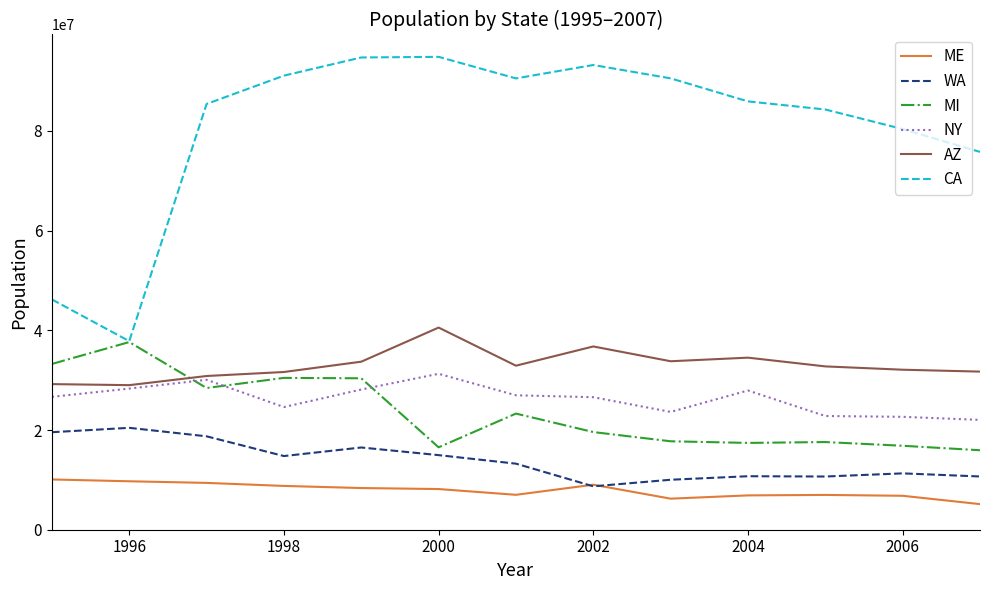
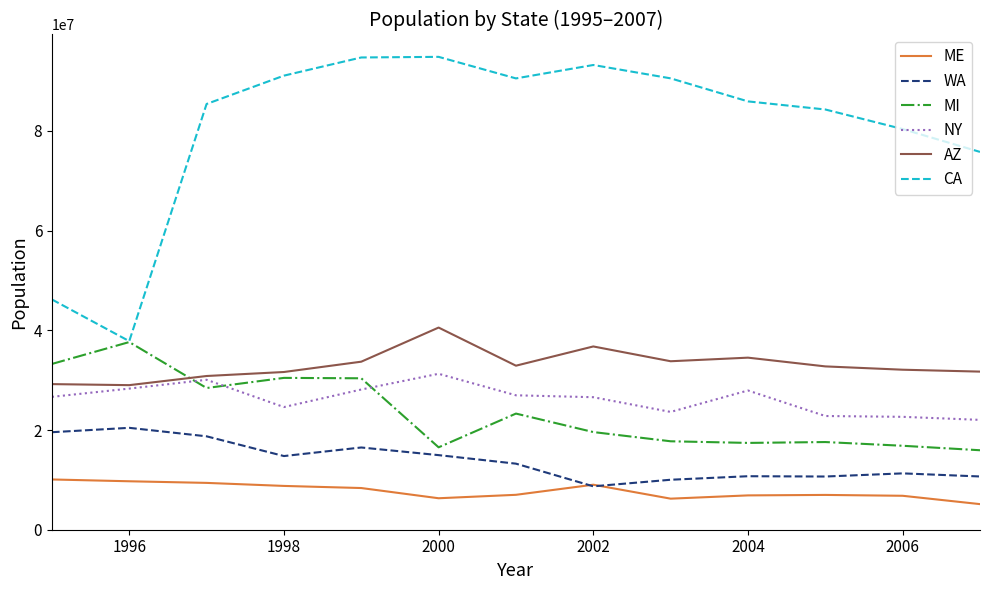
ME, 2000: 8000000 -> 6000000
